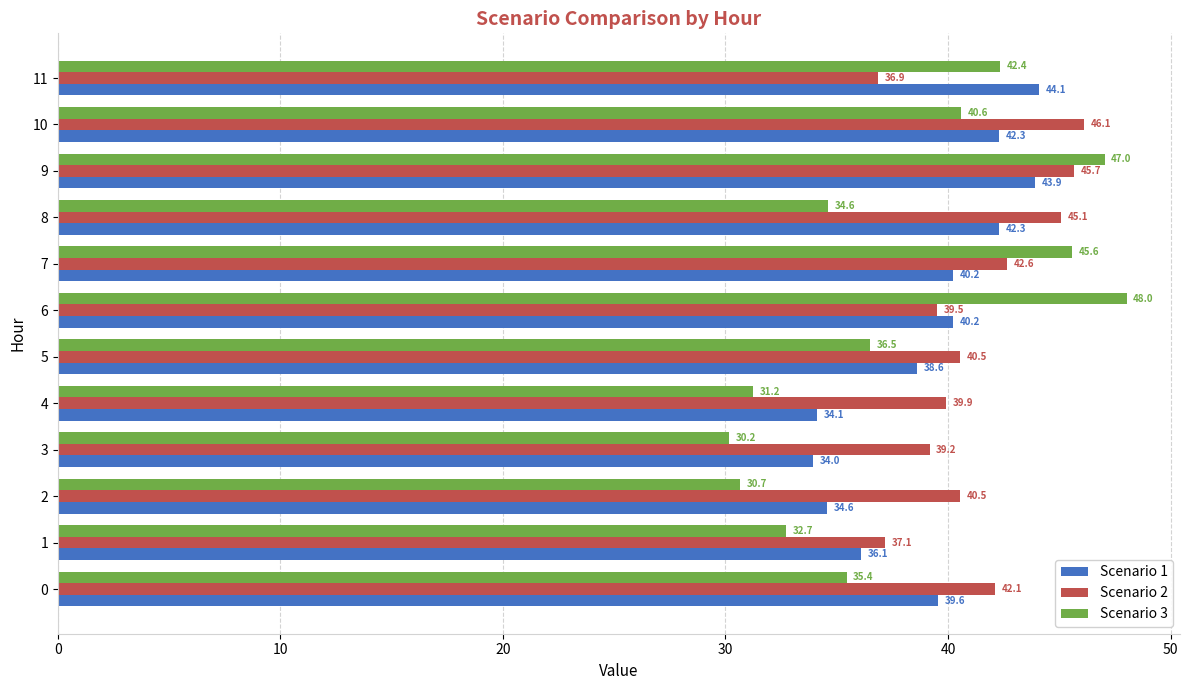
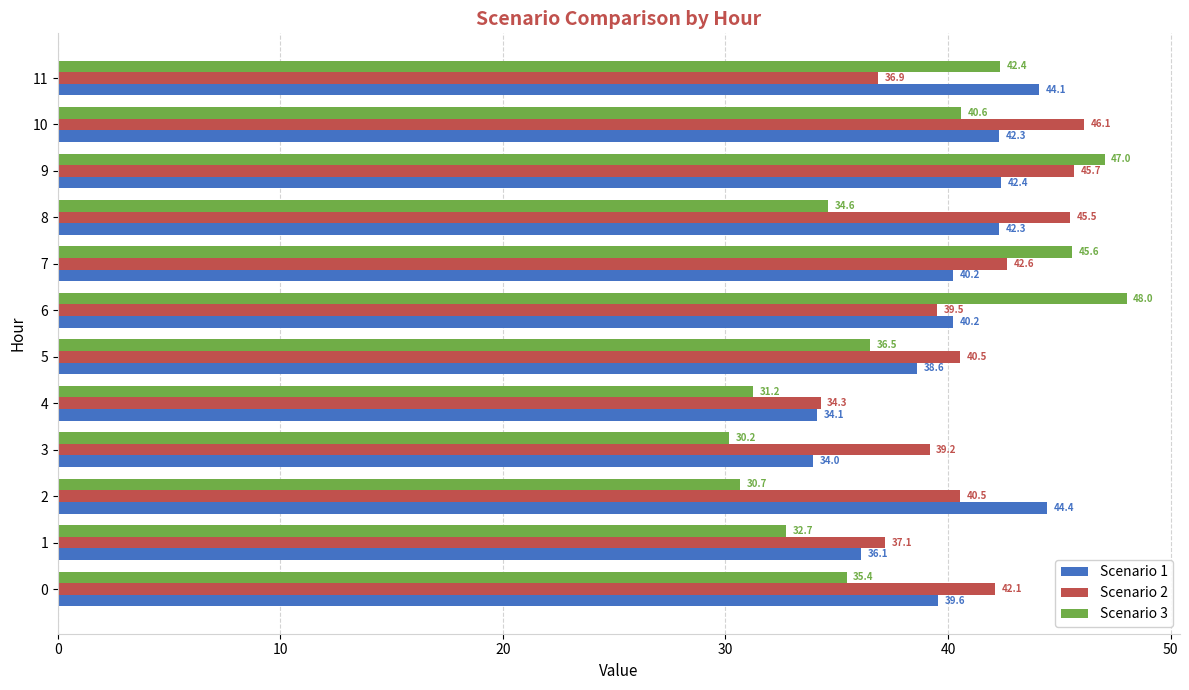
Scenario 1, 9: 43.9 -> 42.4
Scenario 2, 8: 45.1 -> 45.5
Scenario 2, 4: 39.9 -> 34.3
Scenario 1, 2: 34.6 -> 44.4
